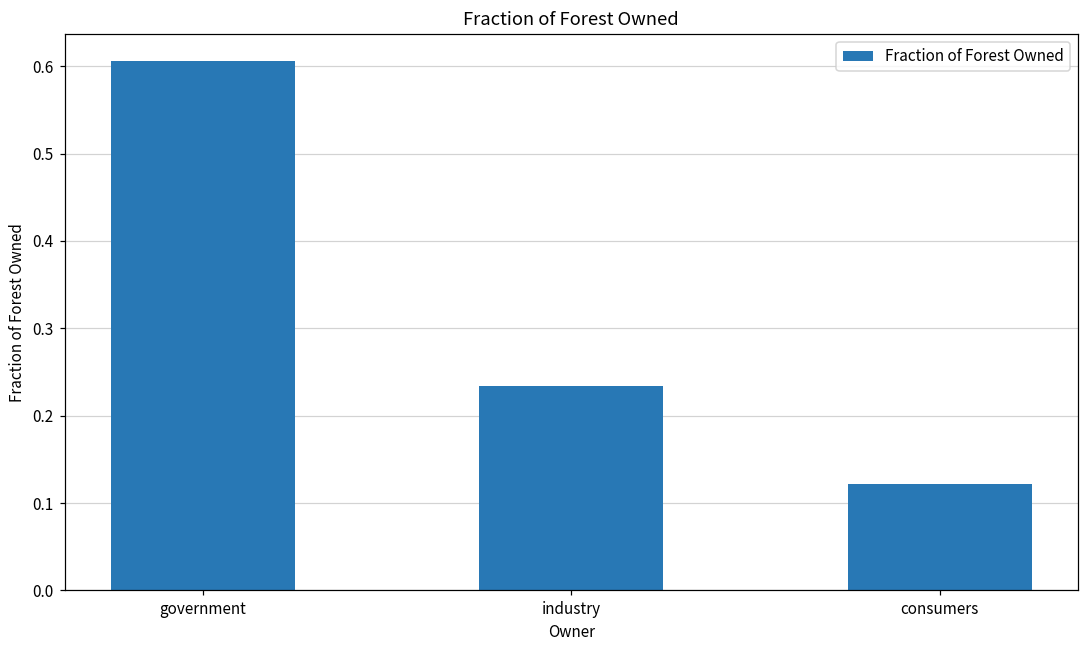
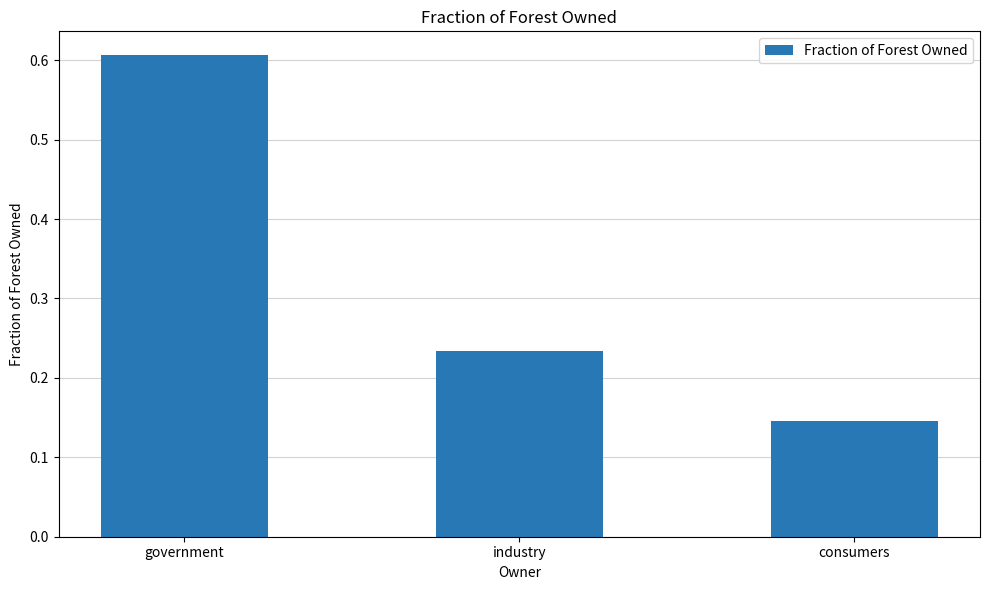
consumers: 0.12 -> 0.15
